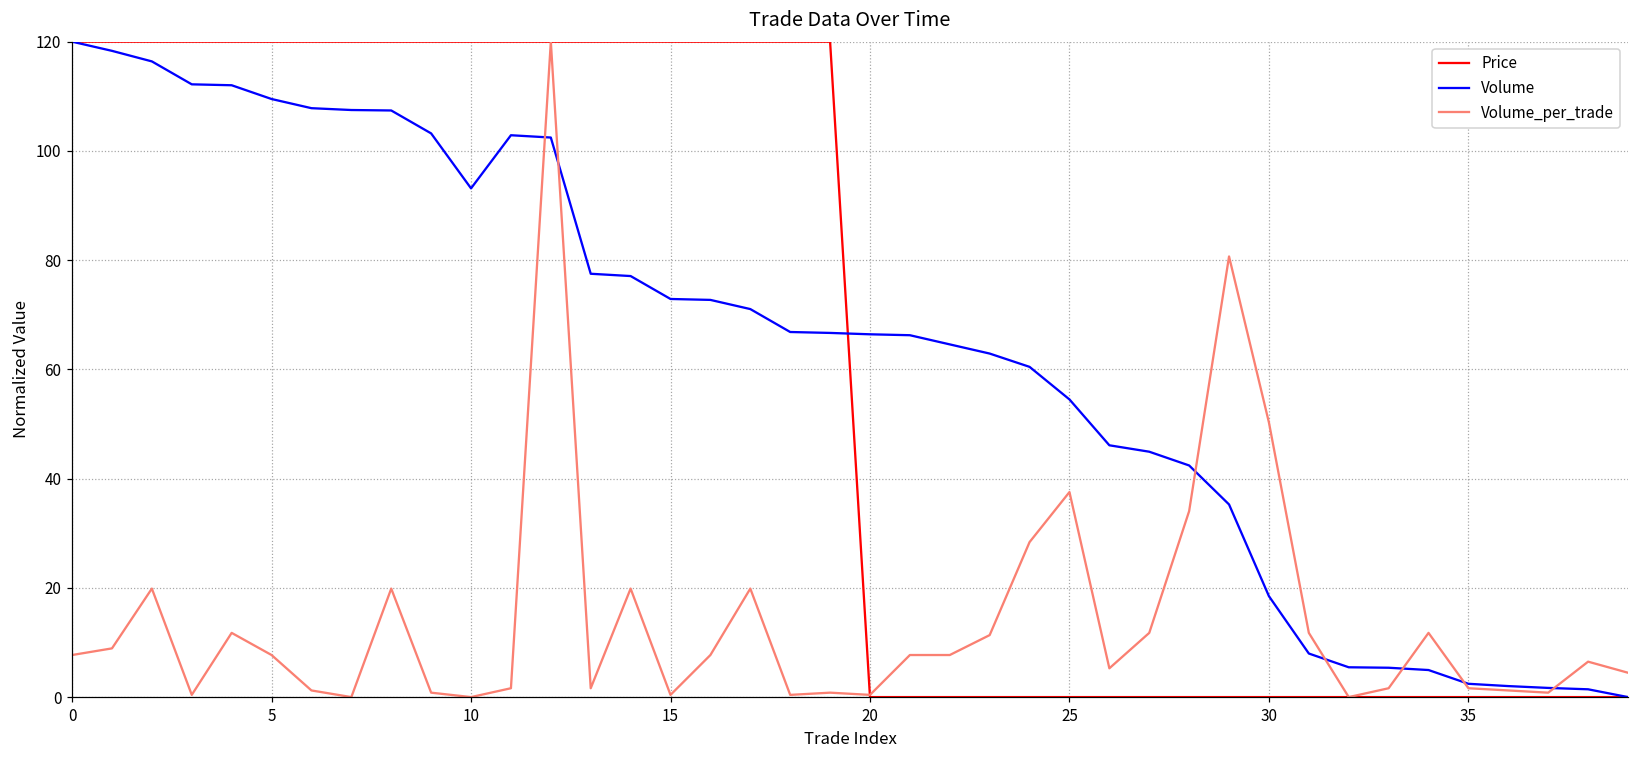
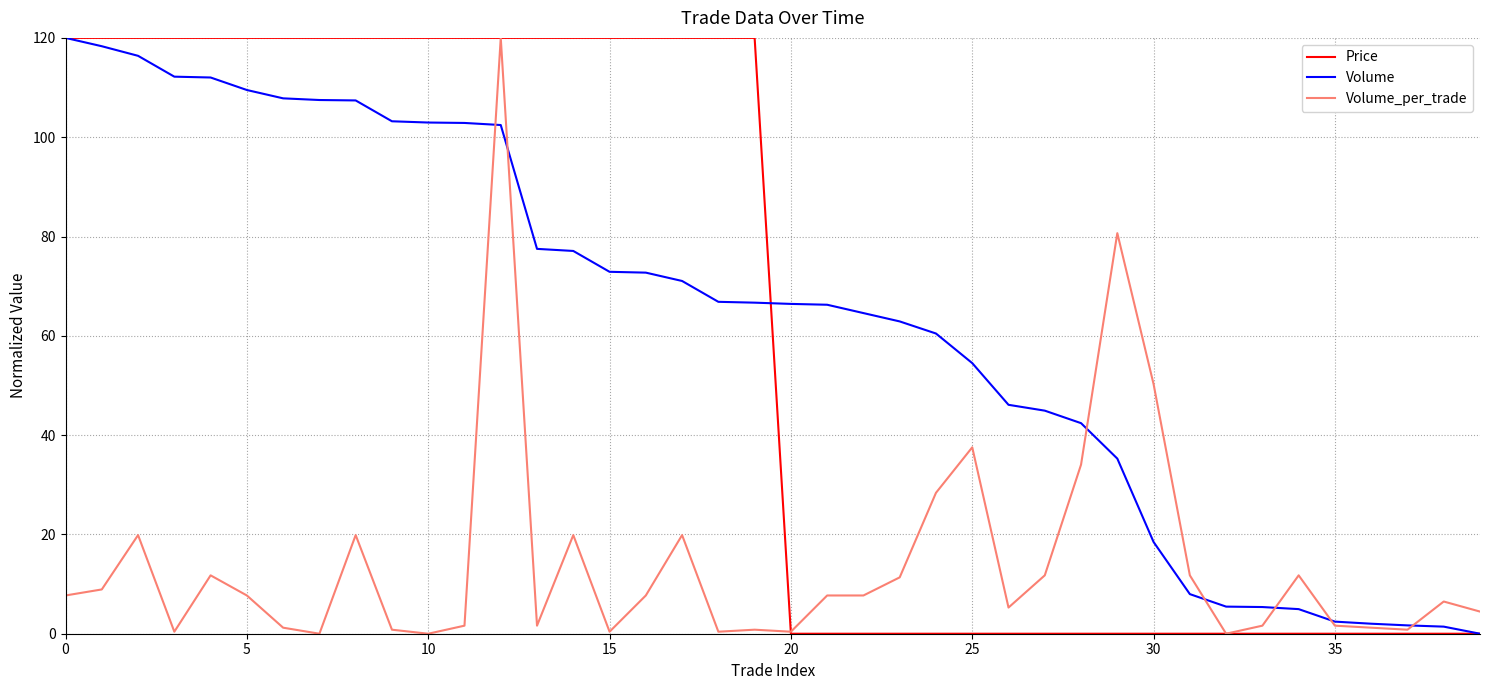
Volume, 10: 93 -> 103
